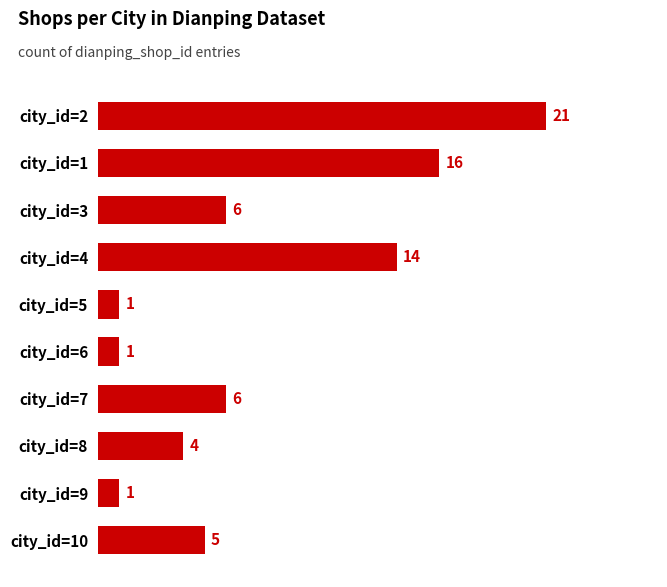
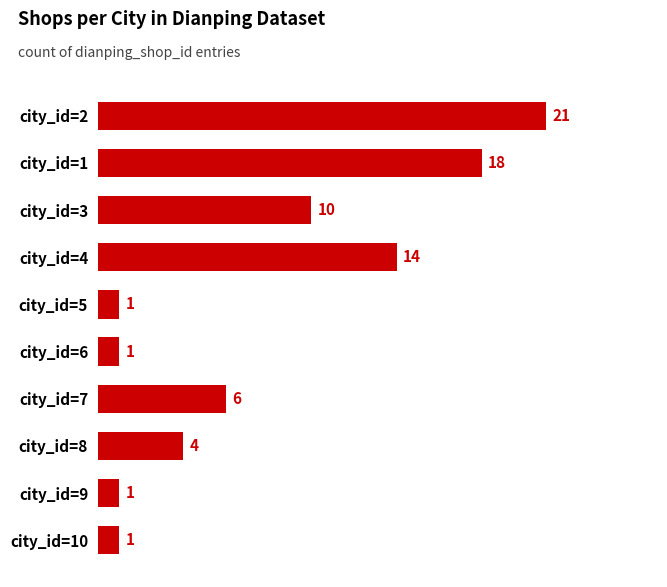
city_id=1: 16 -> 18
city_id=3: 6 -> 10
city_id=10: 5 -> 1
